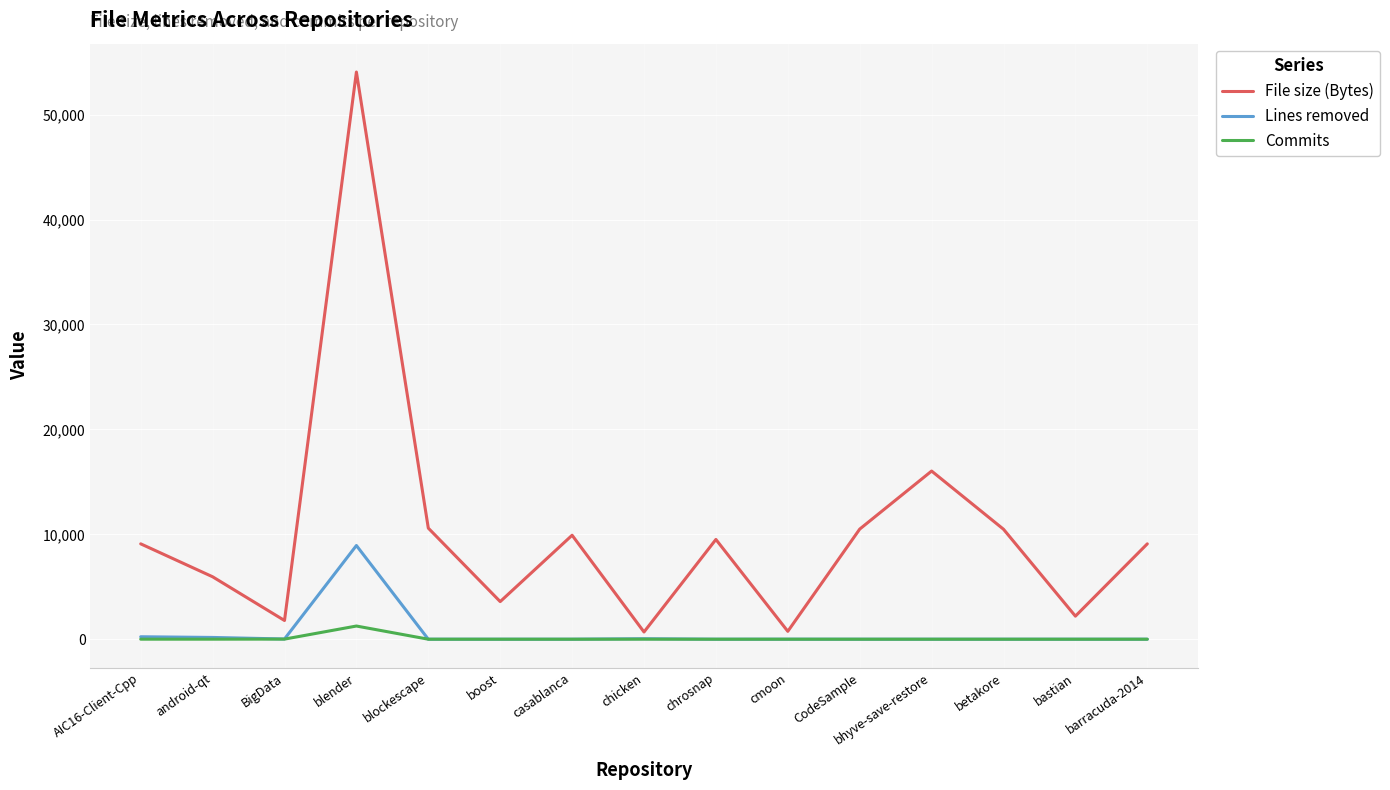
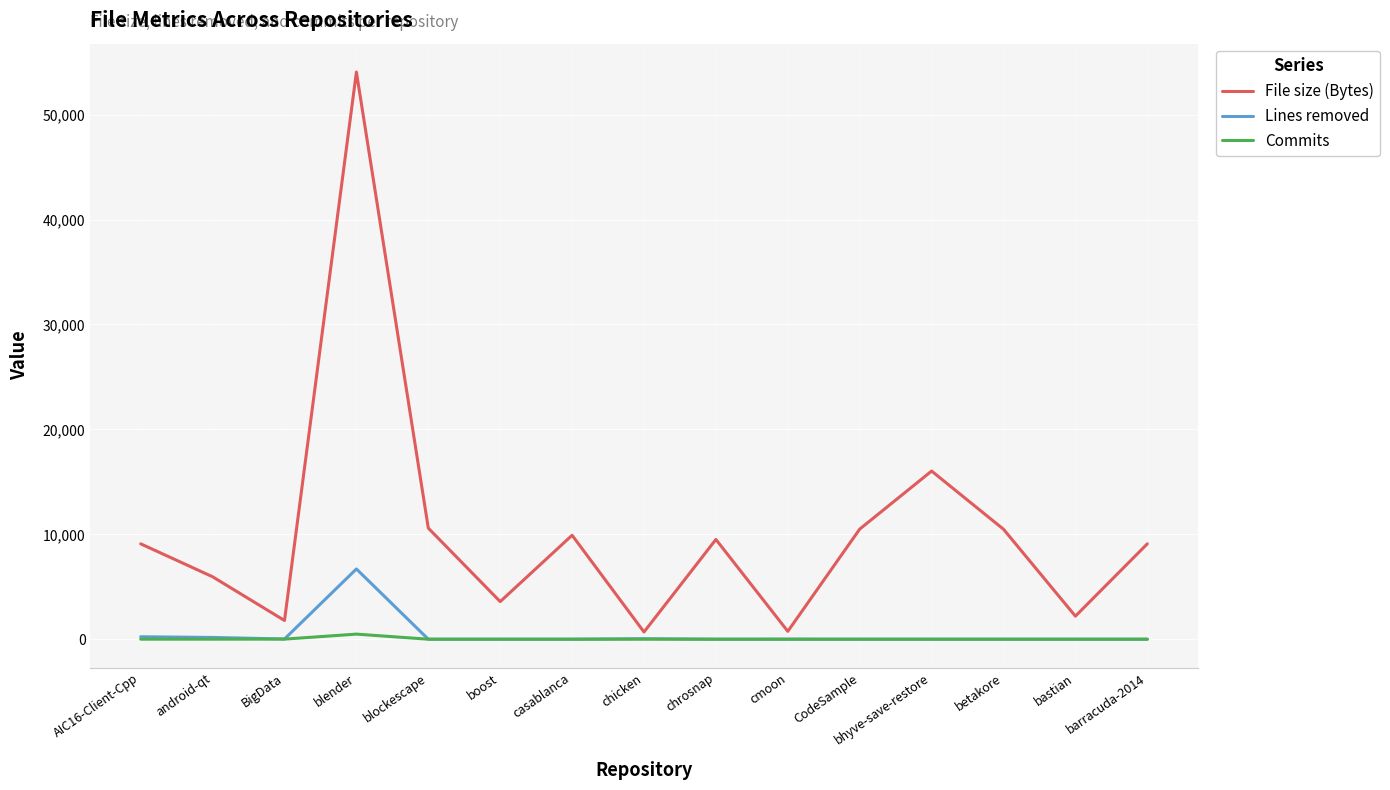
Lines removed, blender: 8,900 -> 6,700
Commits, blender: 1,300 -> 500
